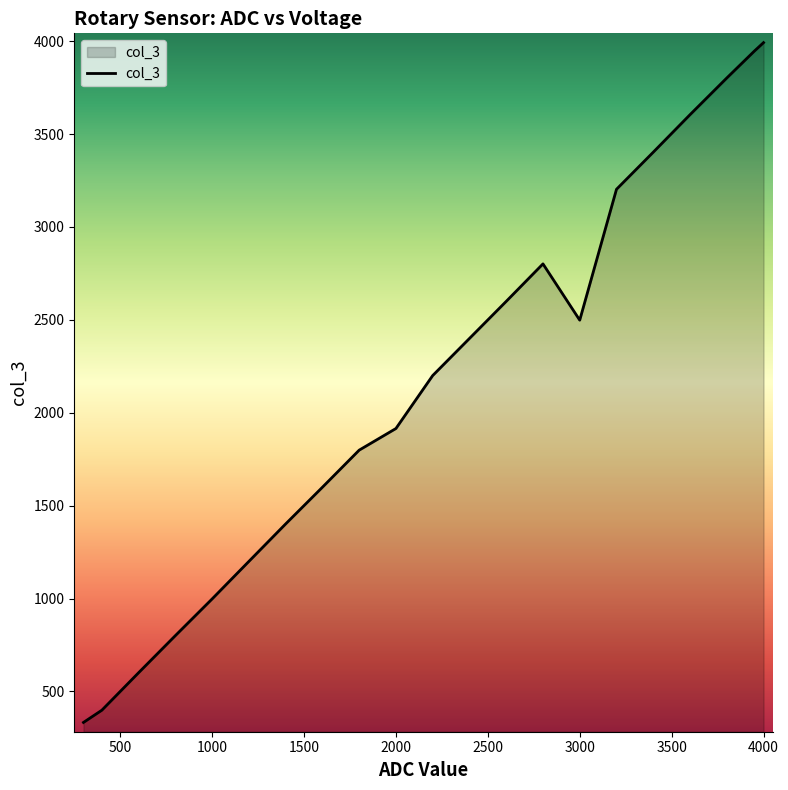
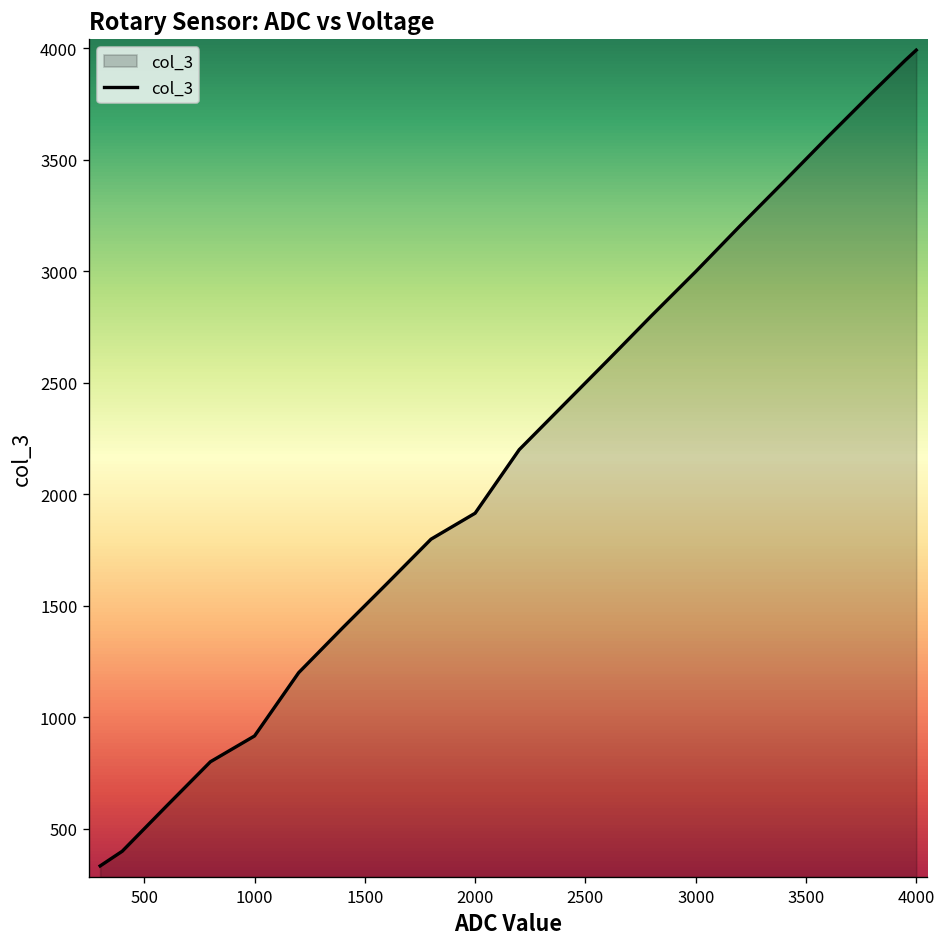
1000: 1000 -> 920
3000: 2500 -> 3000
